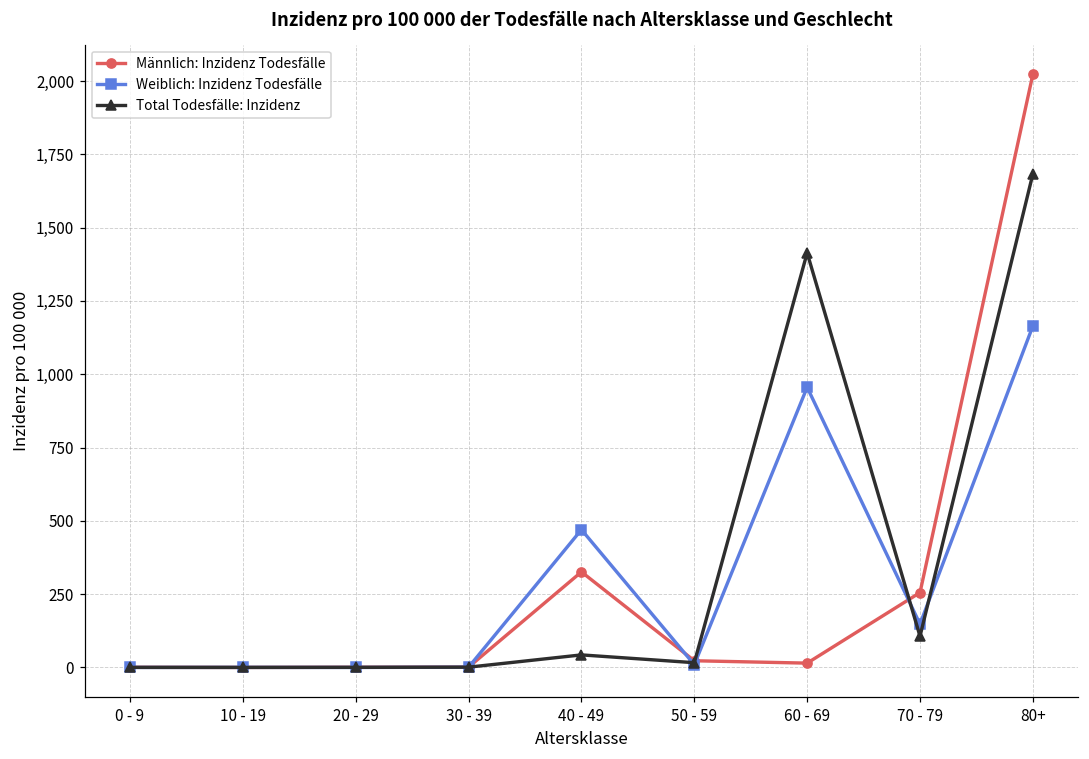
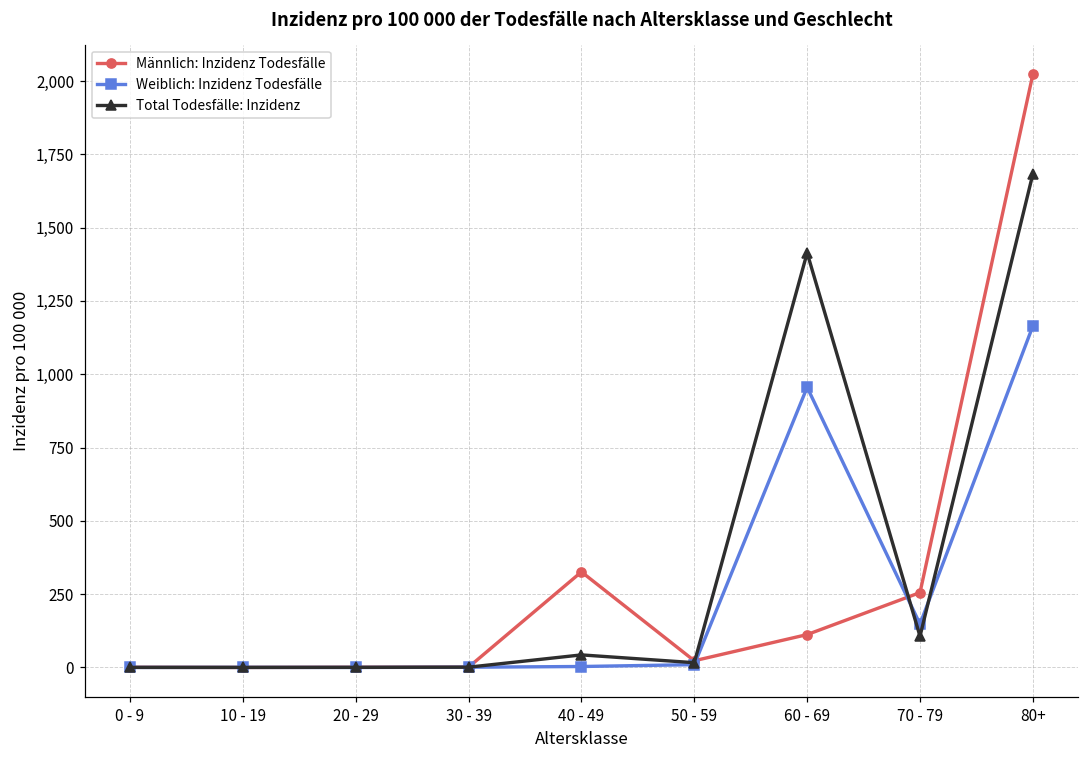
Weiblich: Inzidenz Todesfälle, 40 - 49: 470 -> 0
Männlich: Inzidenz Todesfälle, 60 - 69: 10 -> 110
